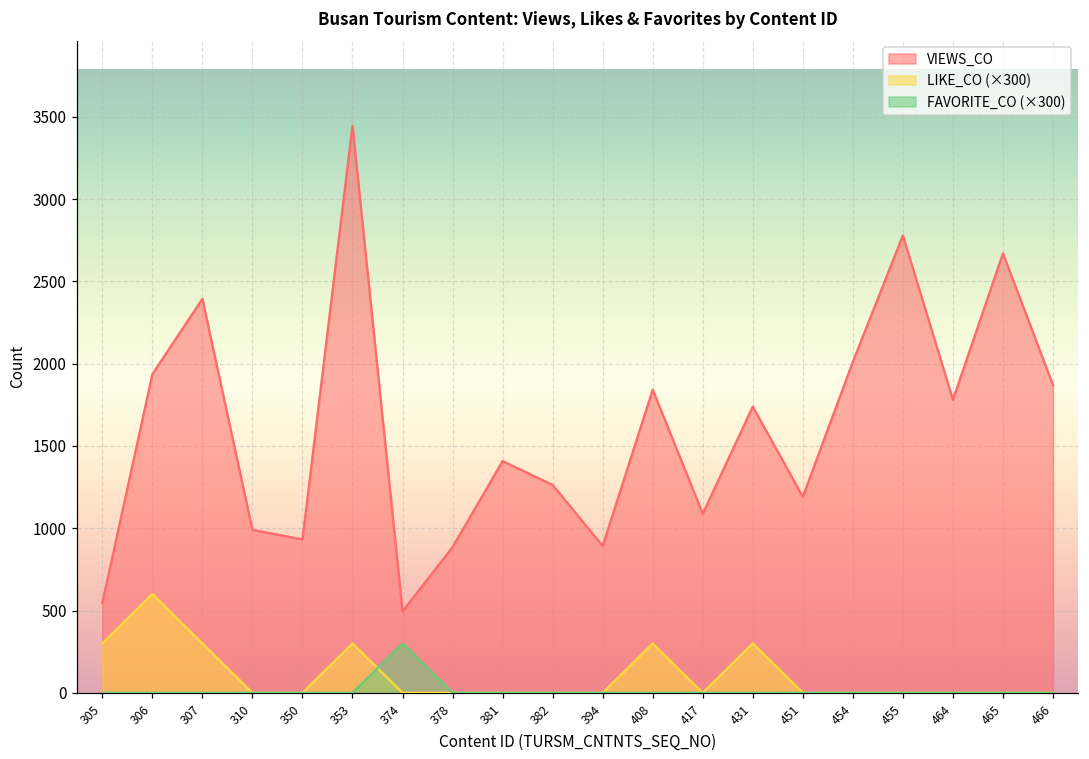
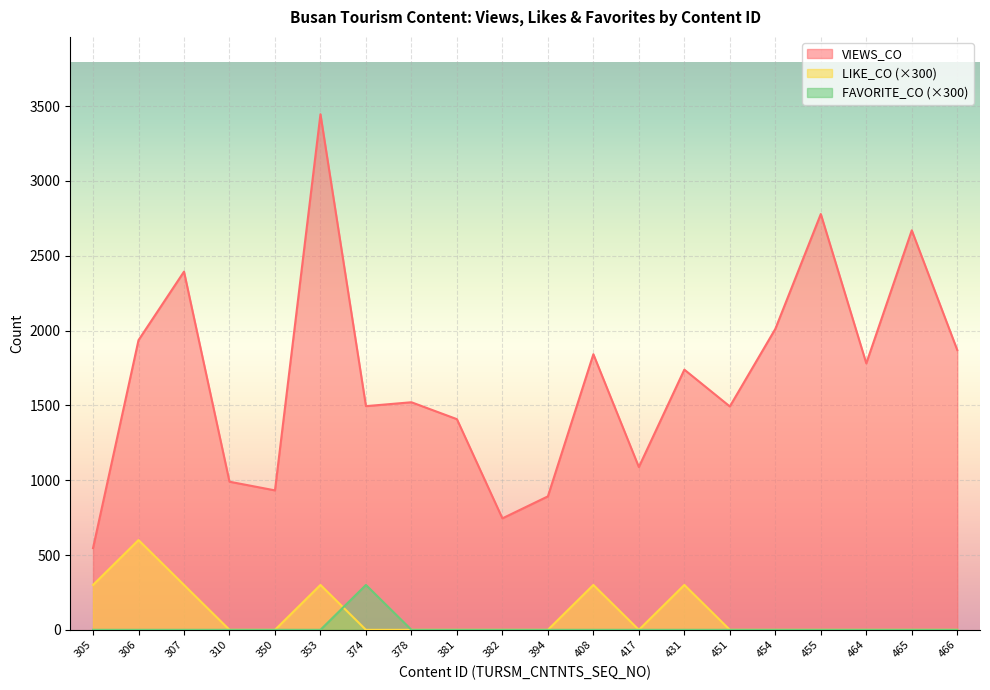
VIEWS_CO, 374: 500 -> 1500
VIEWS_CO, 378: 890 -> 1520
VIEWS_CO, 382: 1260 -> 750
VIEWS_CO, 451: 1190 -> 1490
